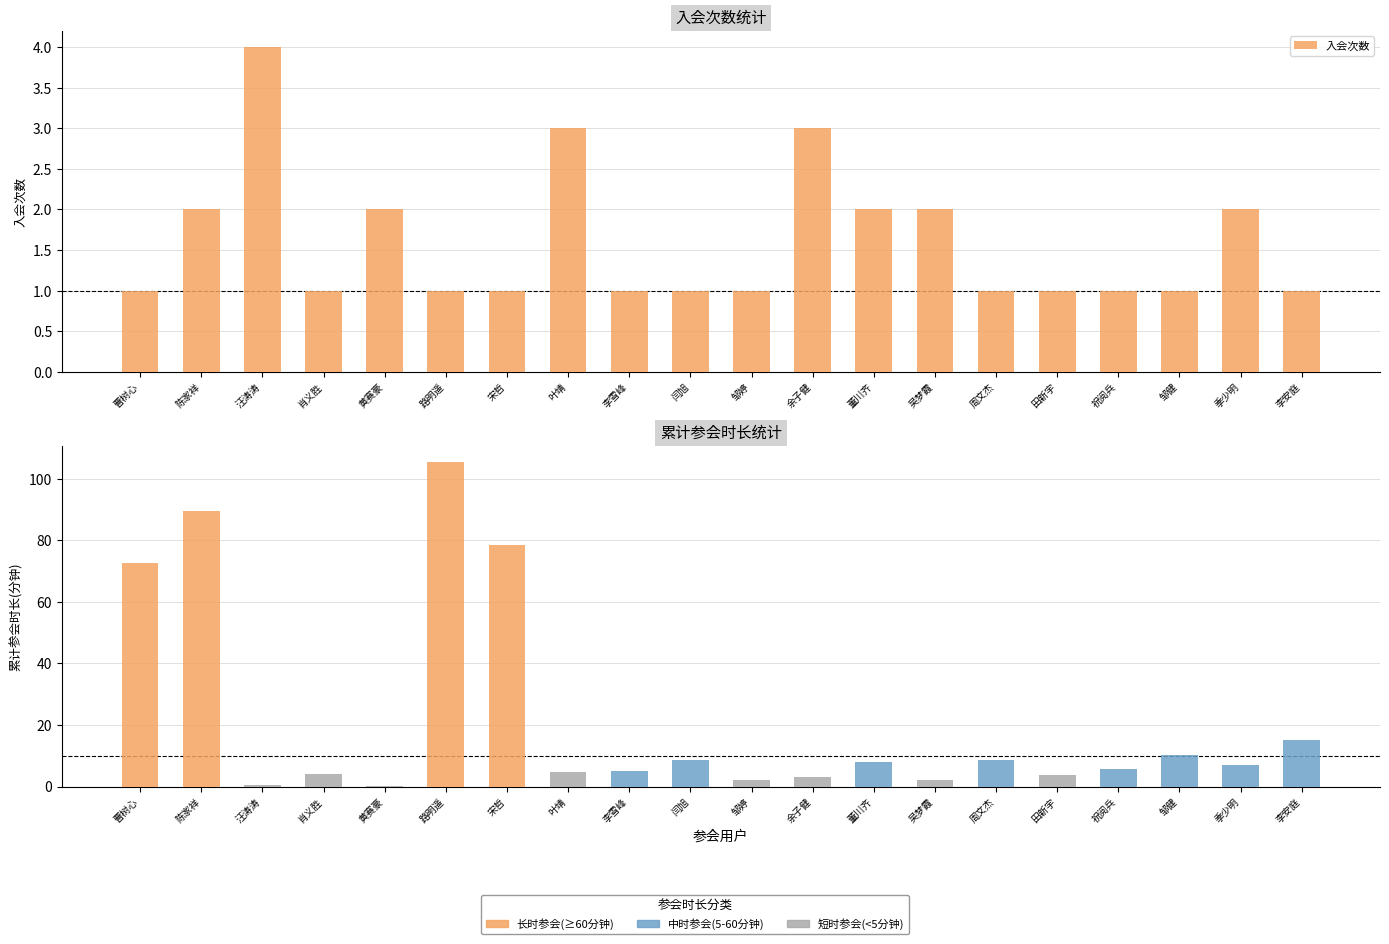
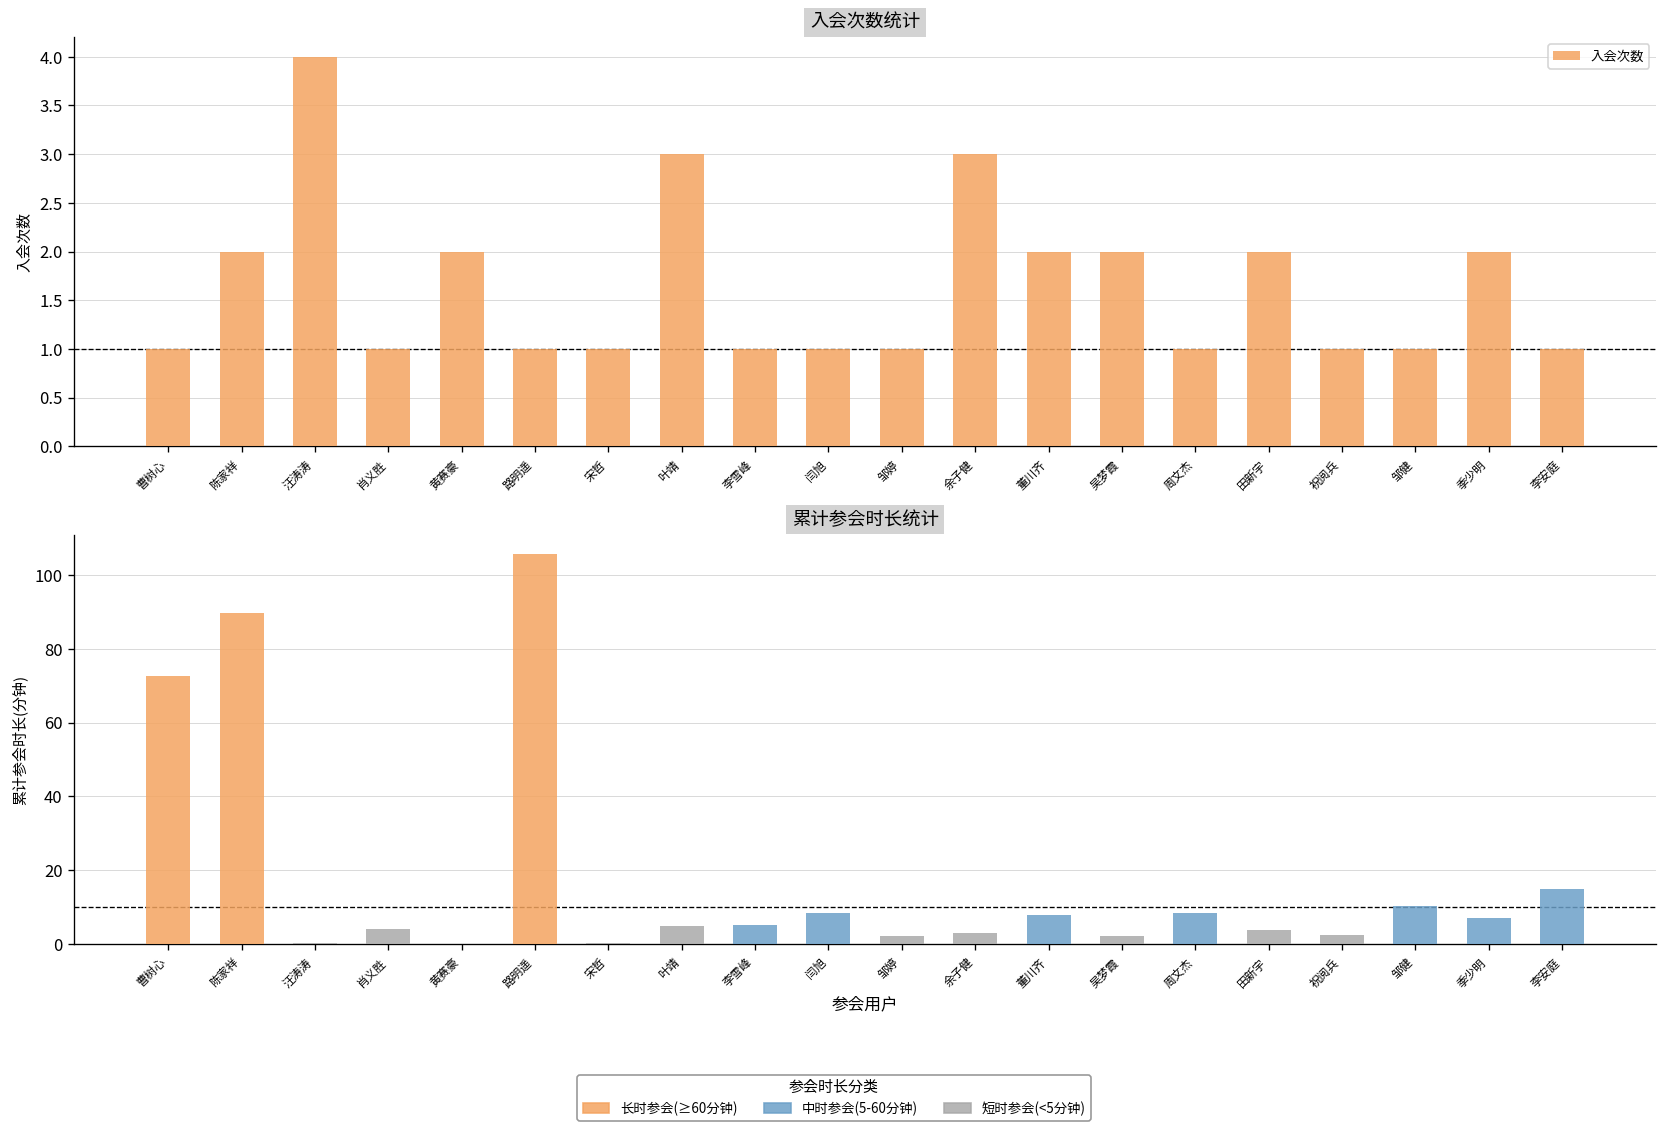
入会次数统计, 田新宇: 1 -> 2
累计参会时长统计, 宋哲: 78 -> 0
累计参会时长统计, 祝阅兵: 6 -> 2
